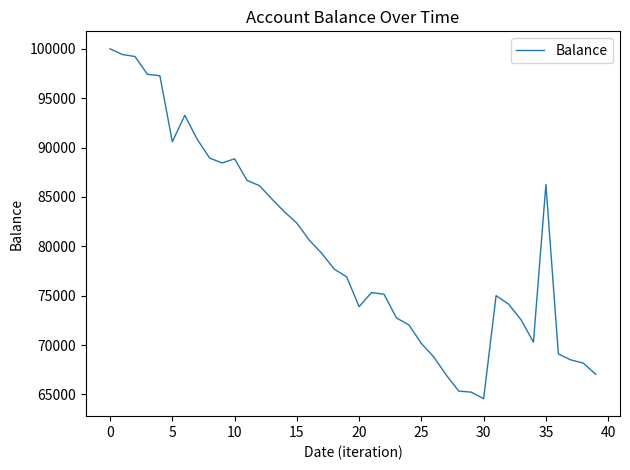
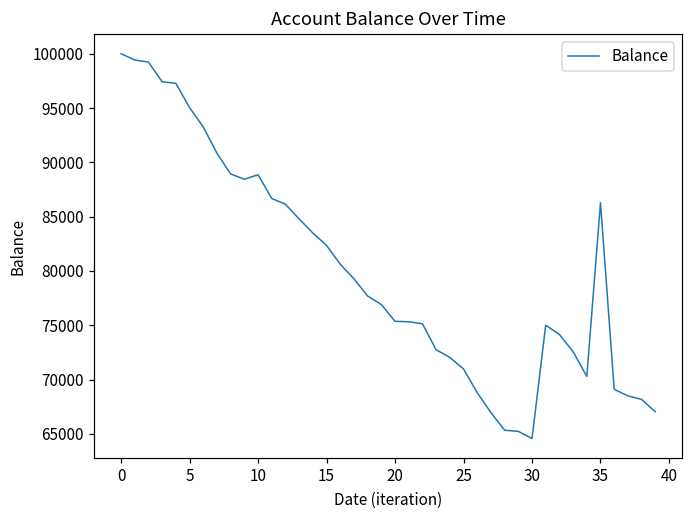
5: 91000 -> 95000
20: 74000 -> 75000
25: 70000 -> 71000
